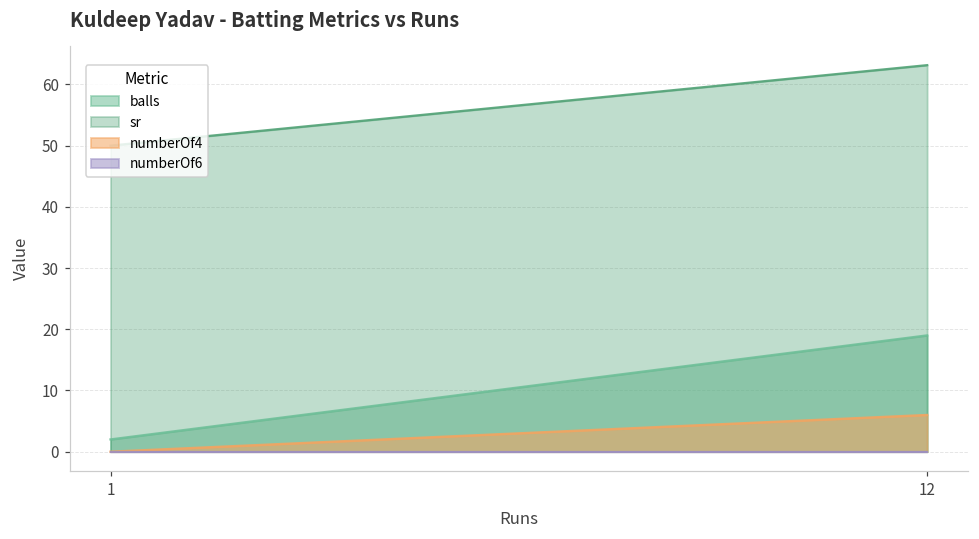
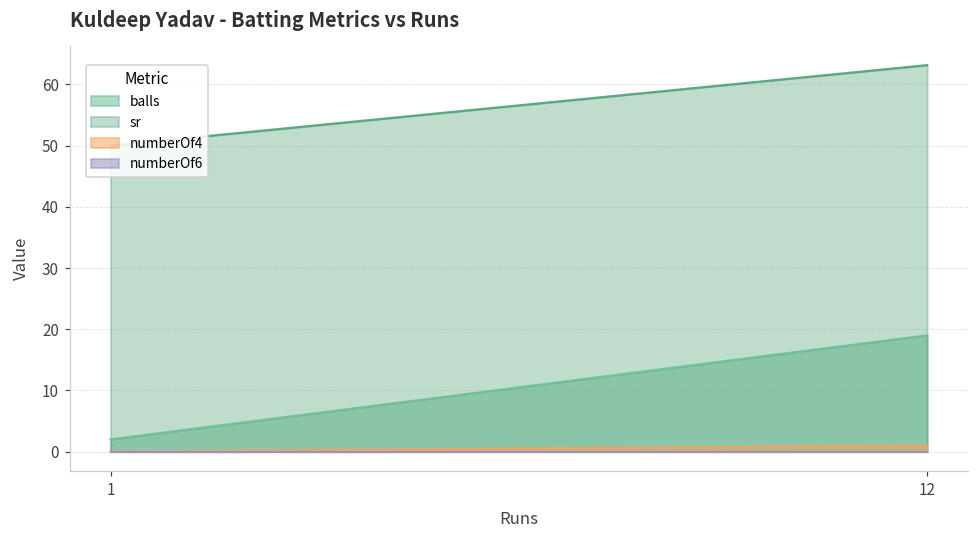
numberOf4, 12: 6 -> 1
